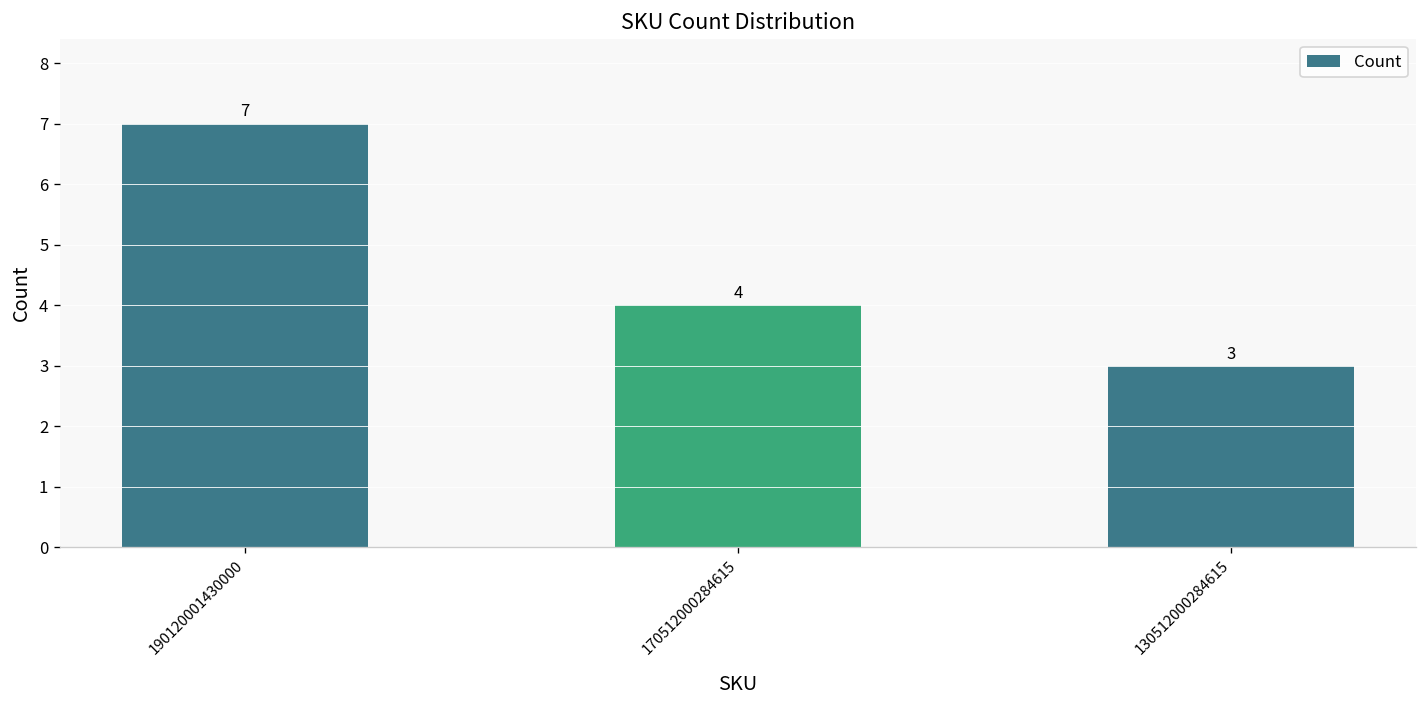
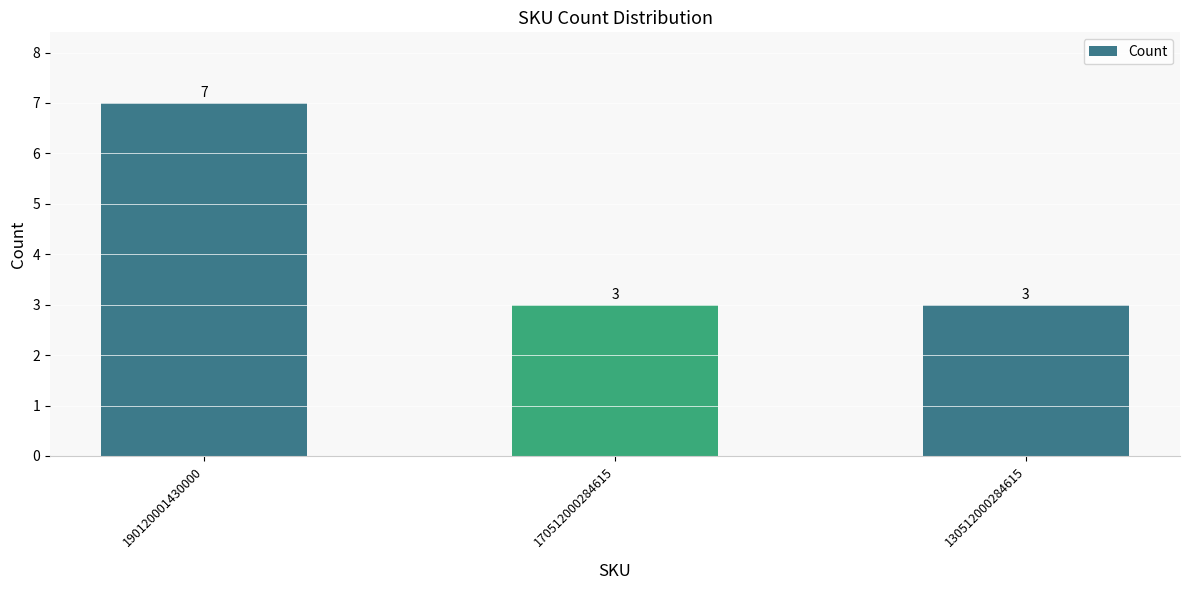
170512000284615: 4 -> 3
